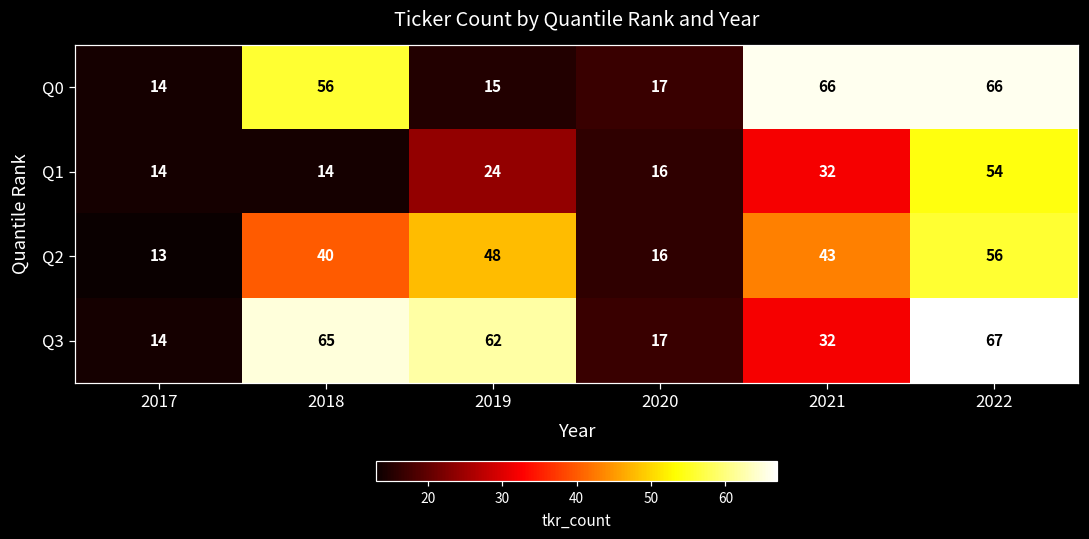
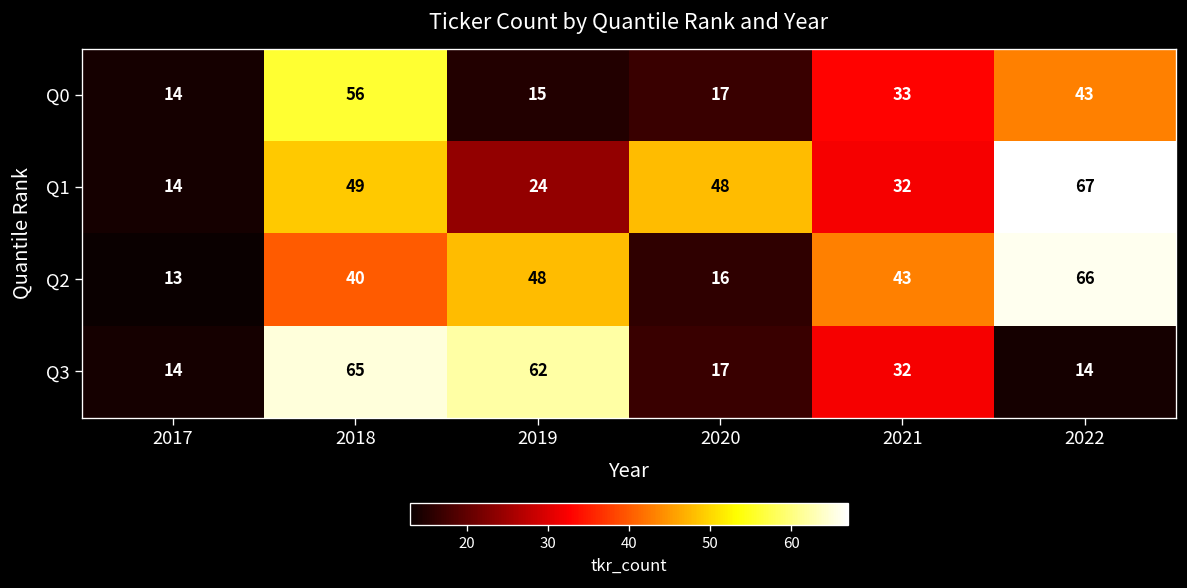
Q0, 2021: 66 -> 33
Q0, 2022: 66 -> 43
Q1, 2018: 14 -> 49
Q1, 2020: 16 -> 48
Q1, 2022: 54 -> 67
Q2, 2022: 56 -> 66
Q3, 2022: 67 -> 14
